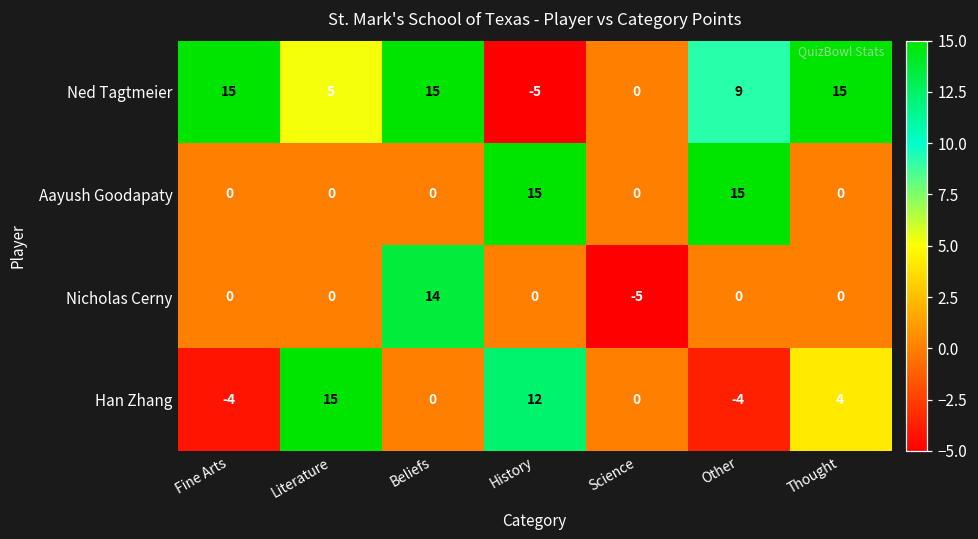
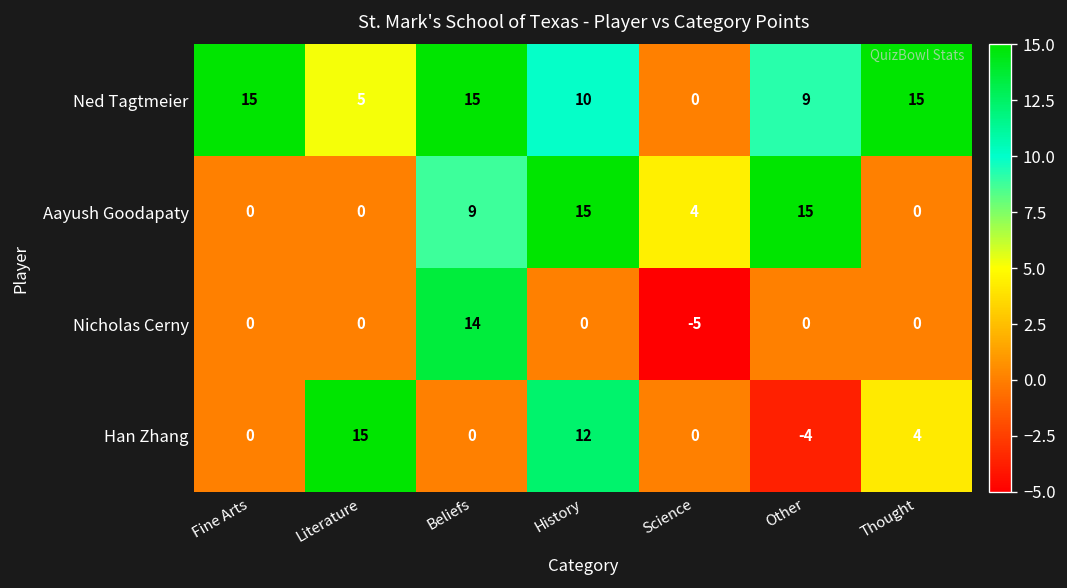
Ned Tagtmeier, History: -5 -> 10
Aayush Goodapaty, Beliefs: 0 -> 9
Aayush Goodapaty, Science: 0 -> 4
Han Zhang, Fine Arts: -4 -> 0
